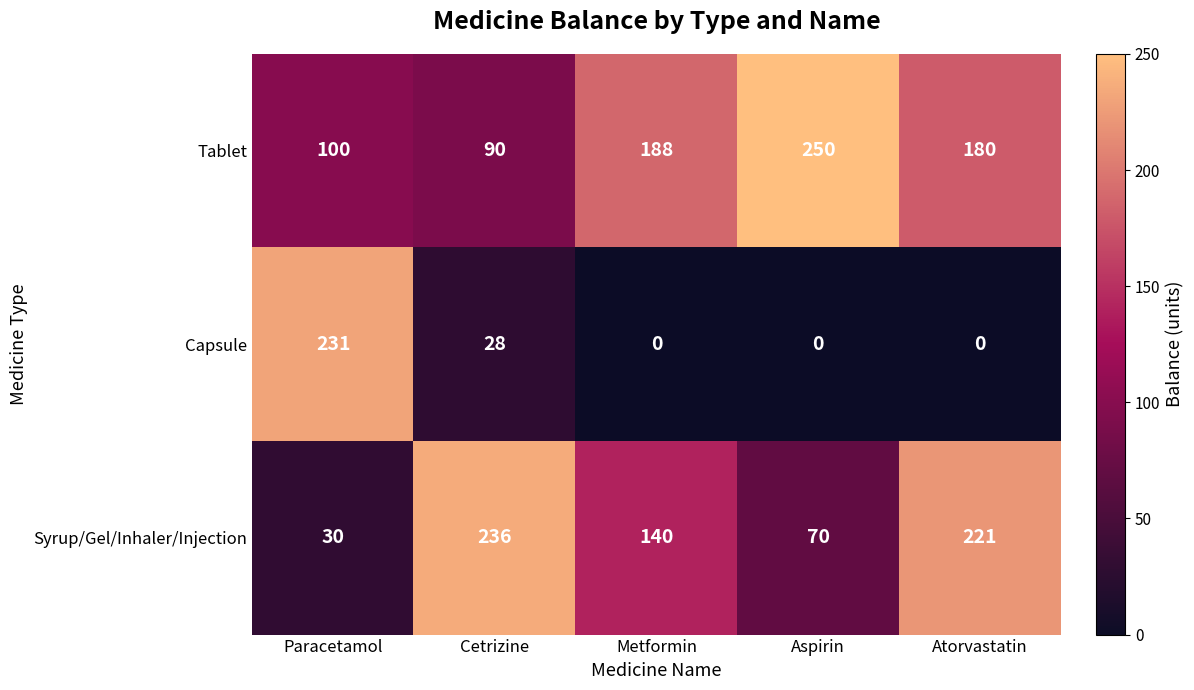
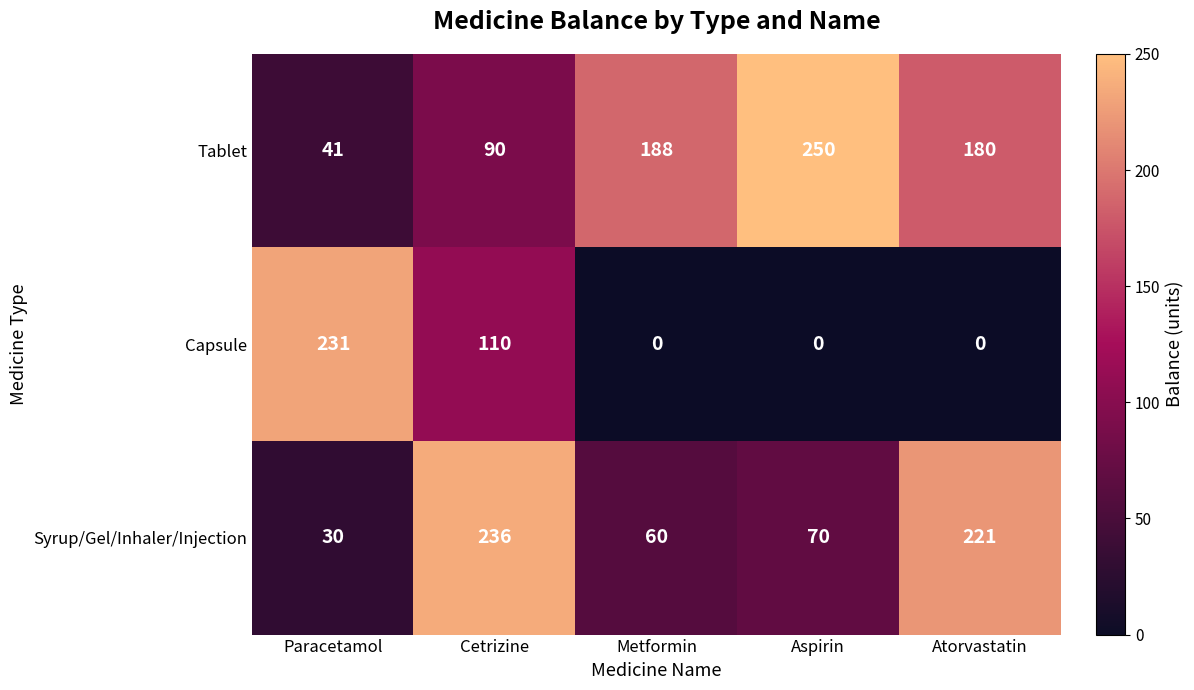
Tablet, Paracetamol: 100 -> 41
Capsule, Cetrizine: 28 -> 110
Syrup/Gel/Inhaler/Injection, Metformin: 140 -> 60
